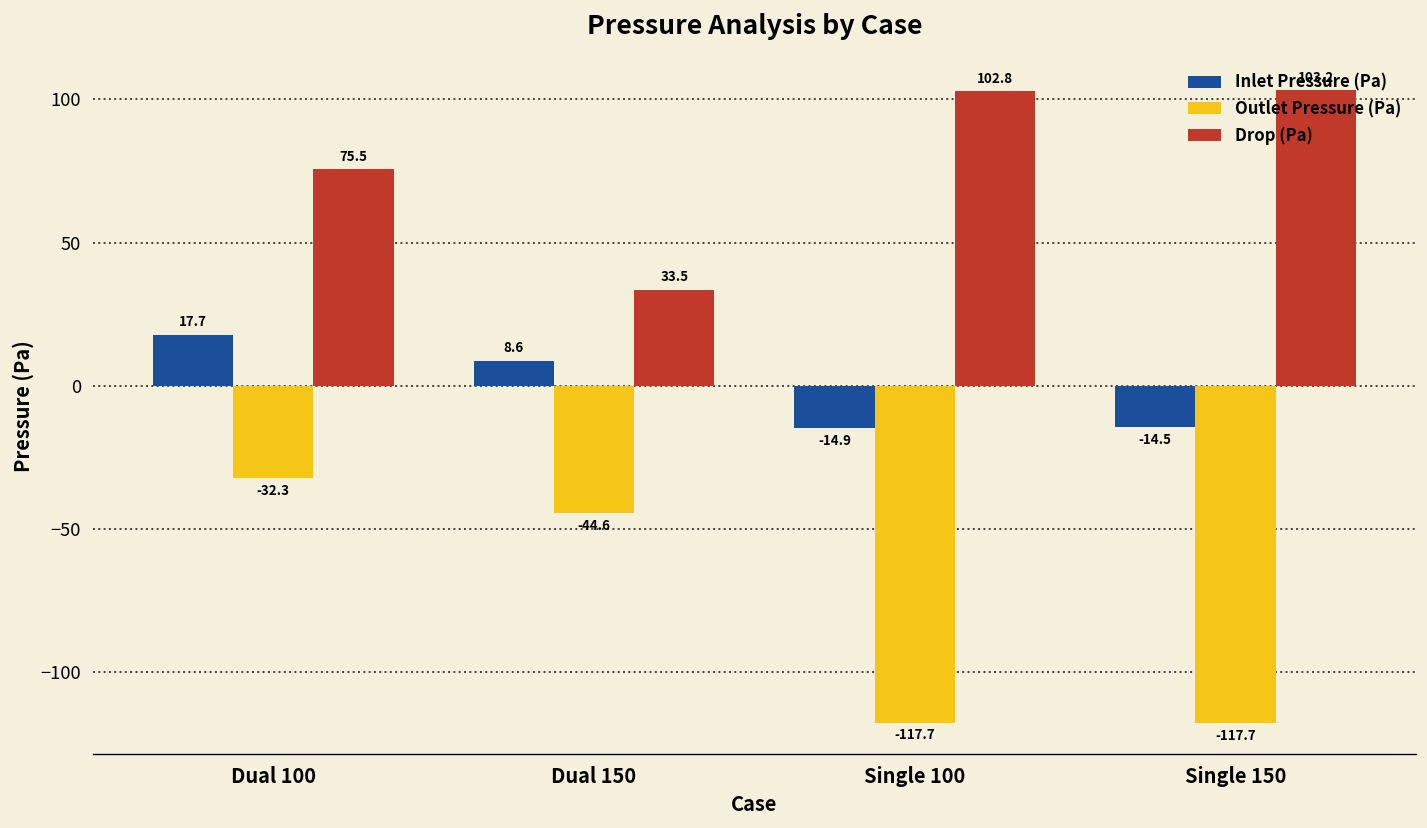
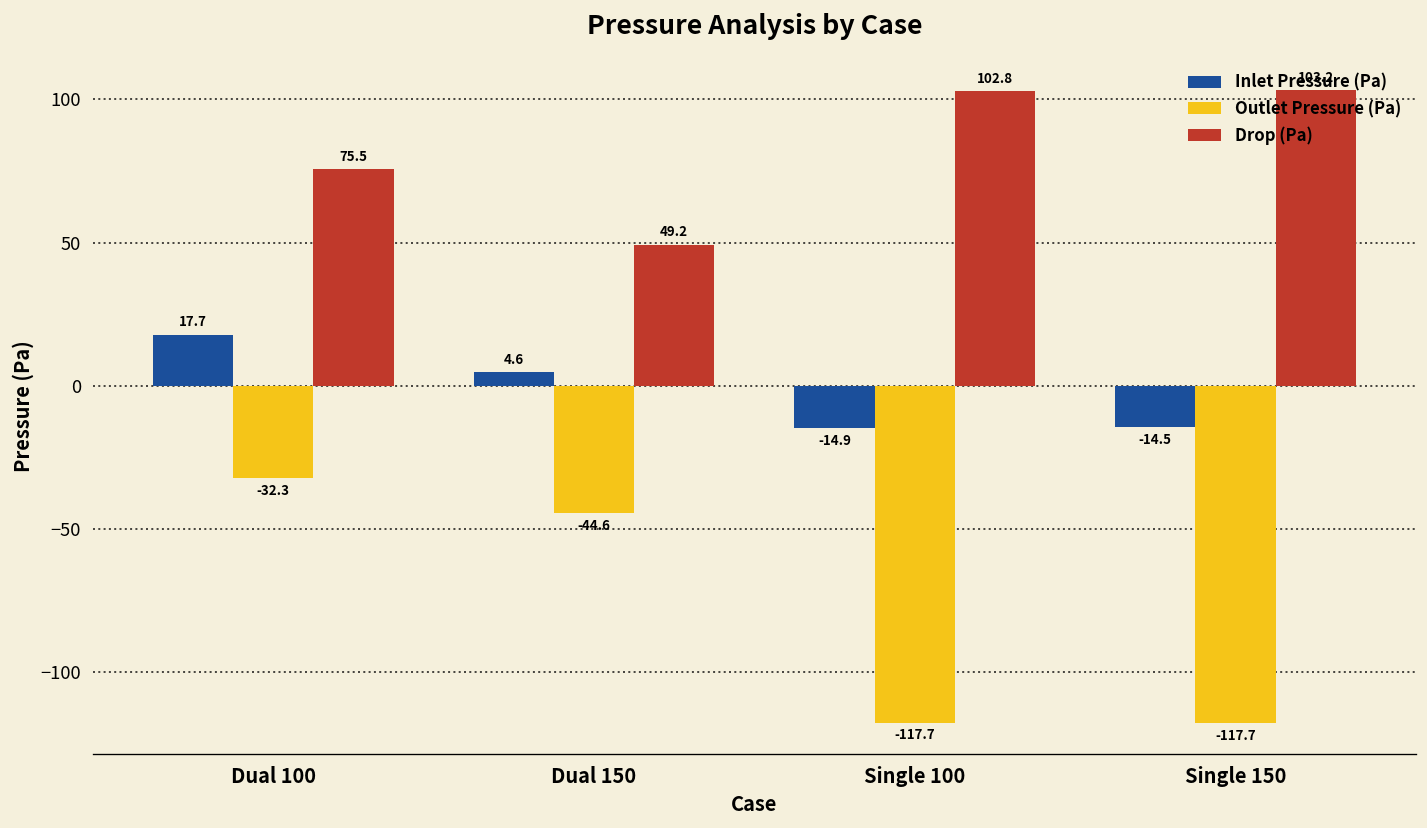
Inlet Pressure (Pa), Dual 150: 8.6 -> 4.6
Drop (Pa), Dual 150: 33.5 -> 49.2
